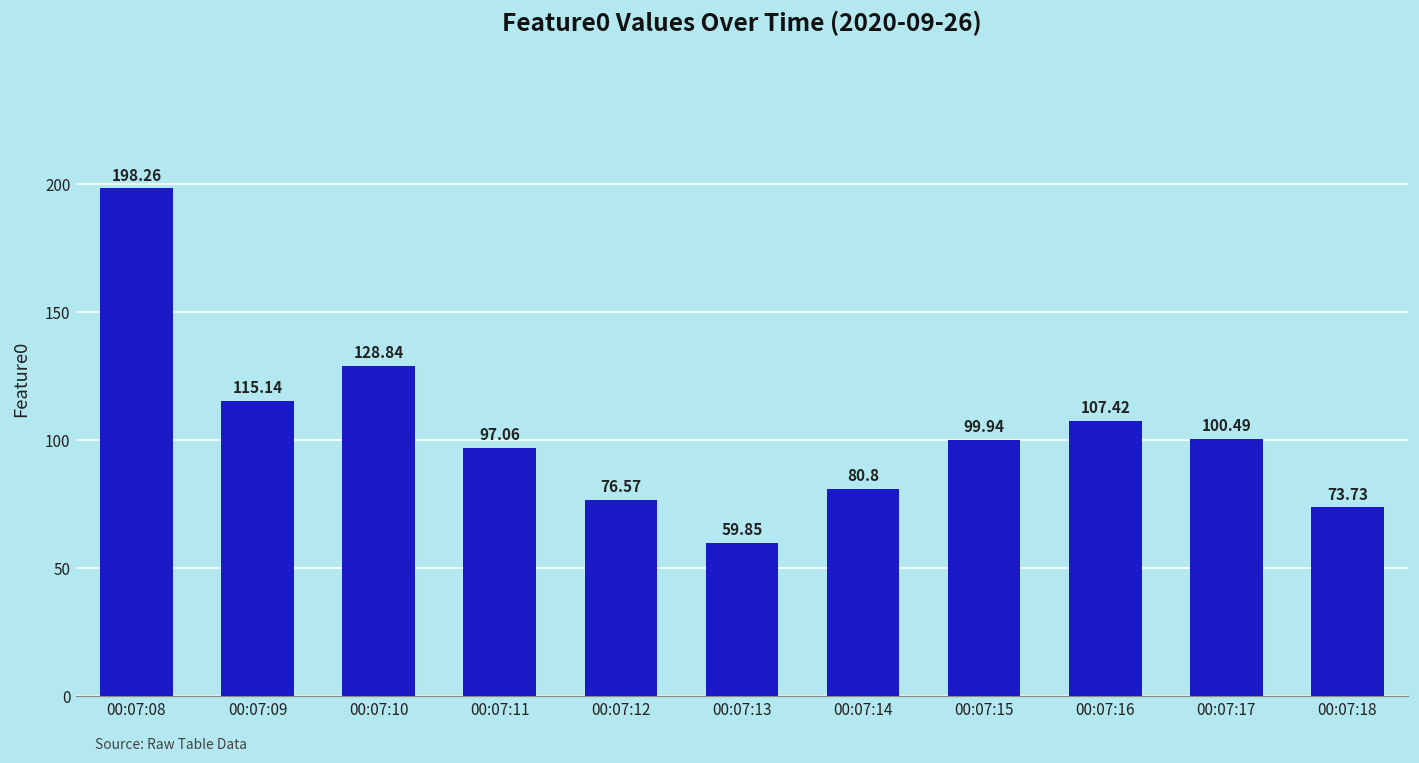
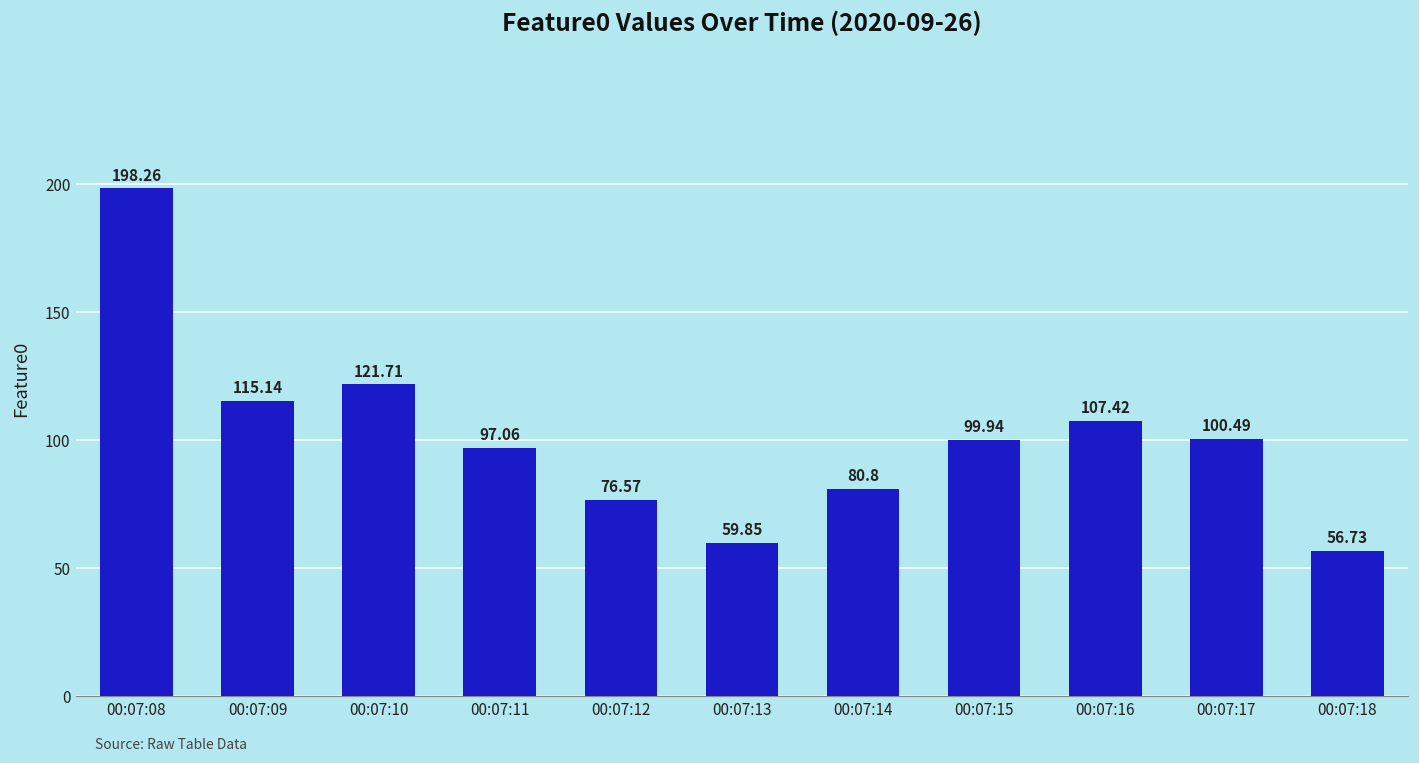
00:07:10: 128.84 -> 121.71
00:07:18: 73.73 -> 56.73
